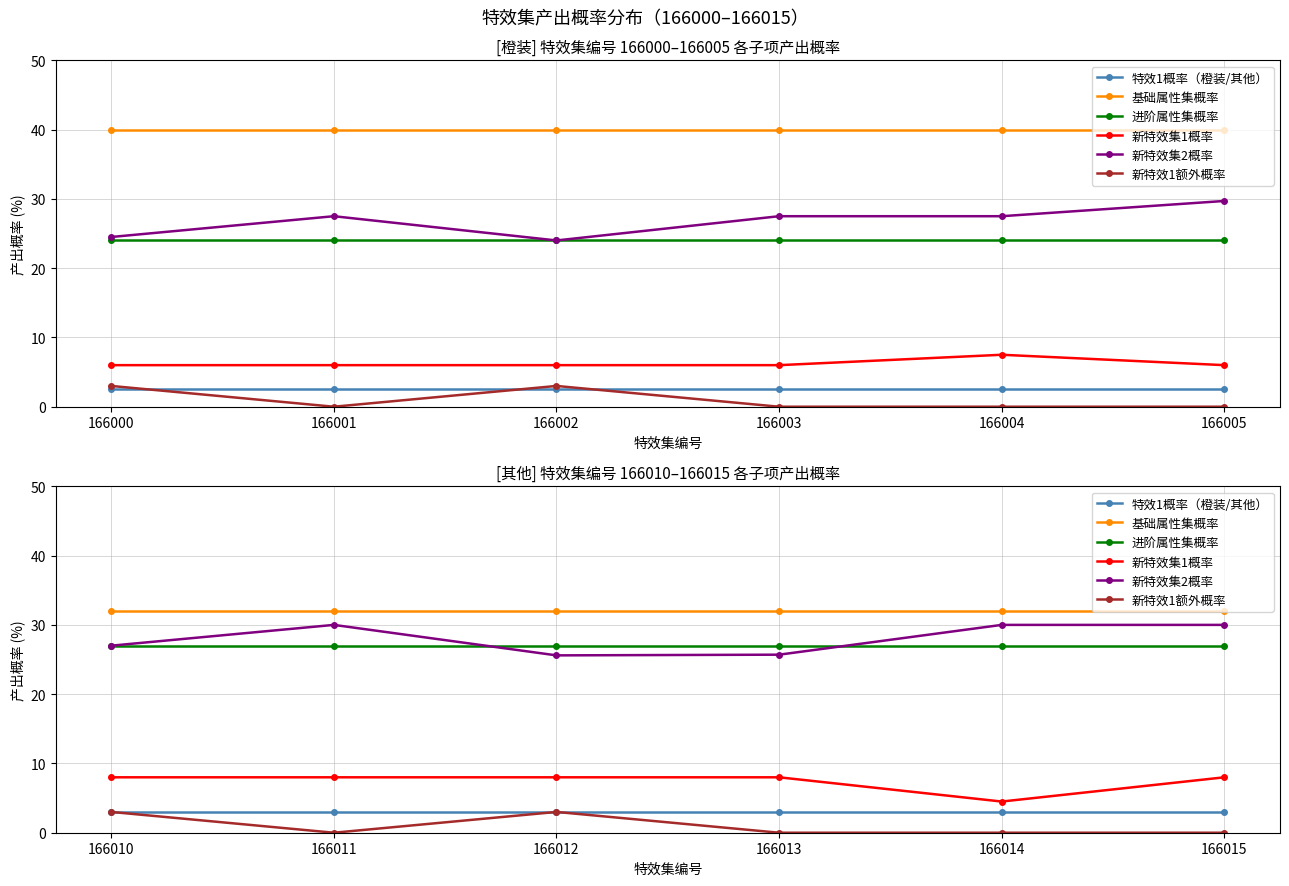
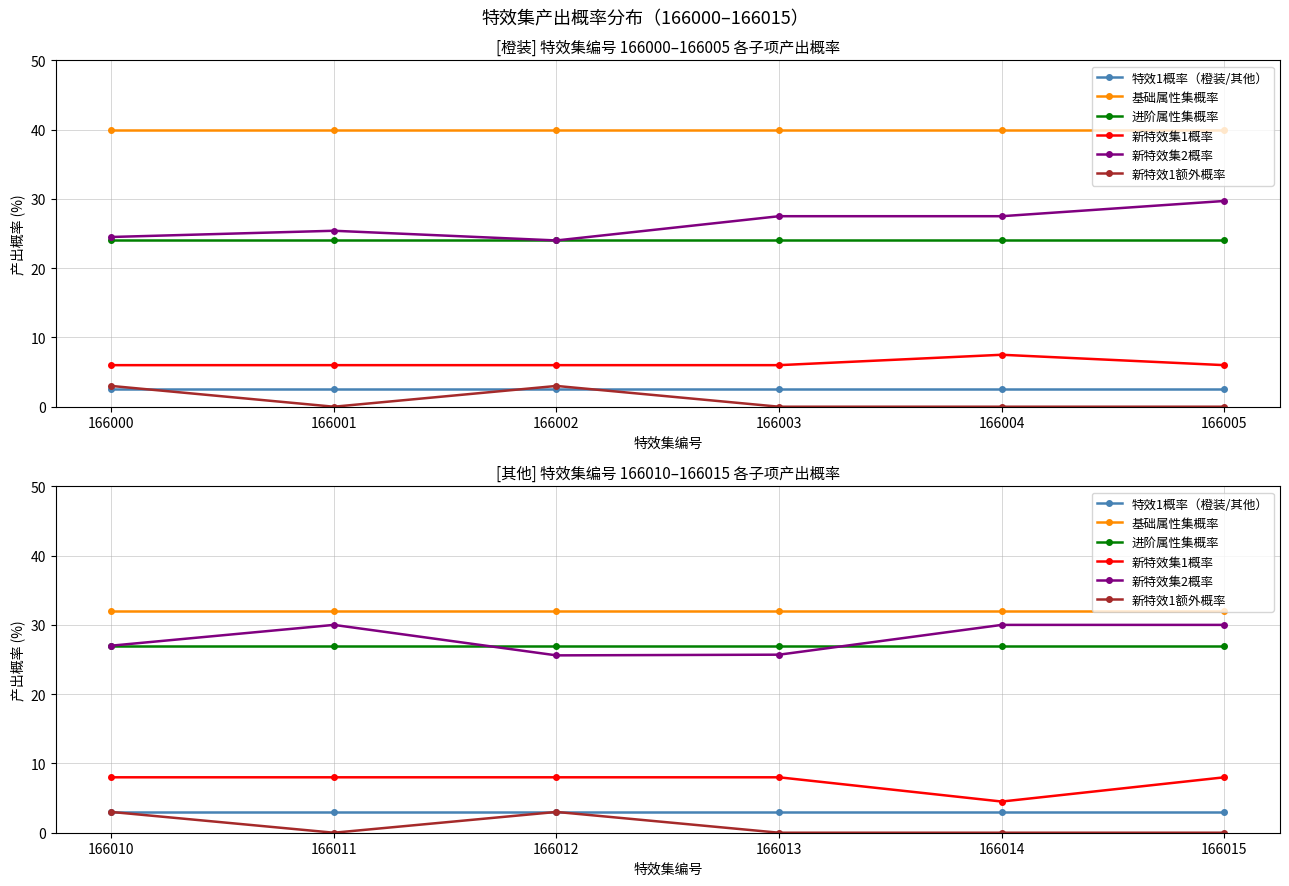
[橙装] 特效集编号 166000–166005 各子项产出概率, 新特效集2概率, 166001: 28 -> 25
